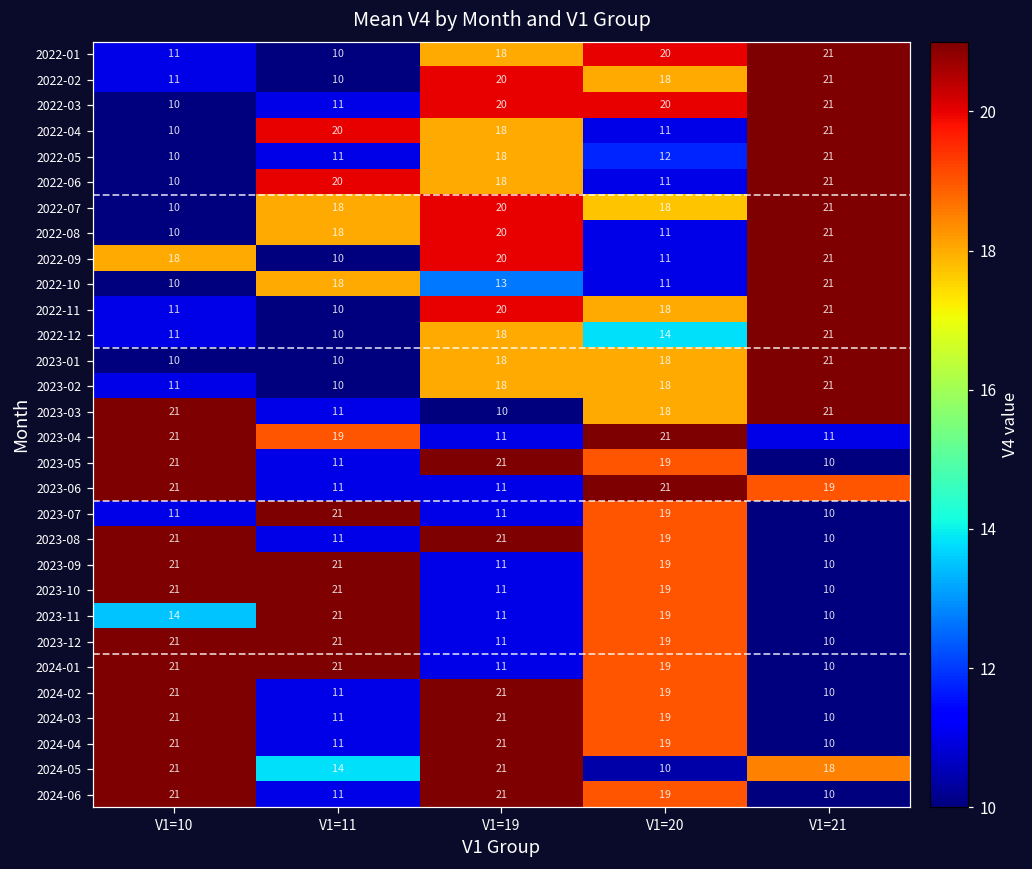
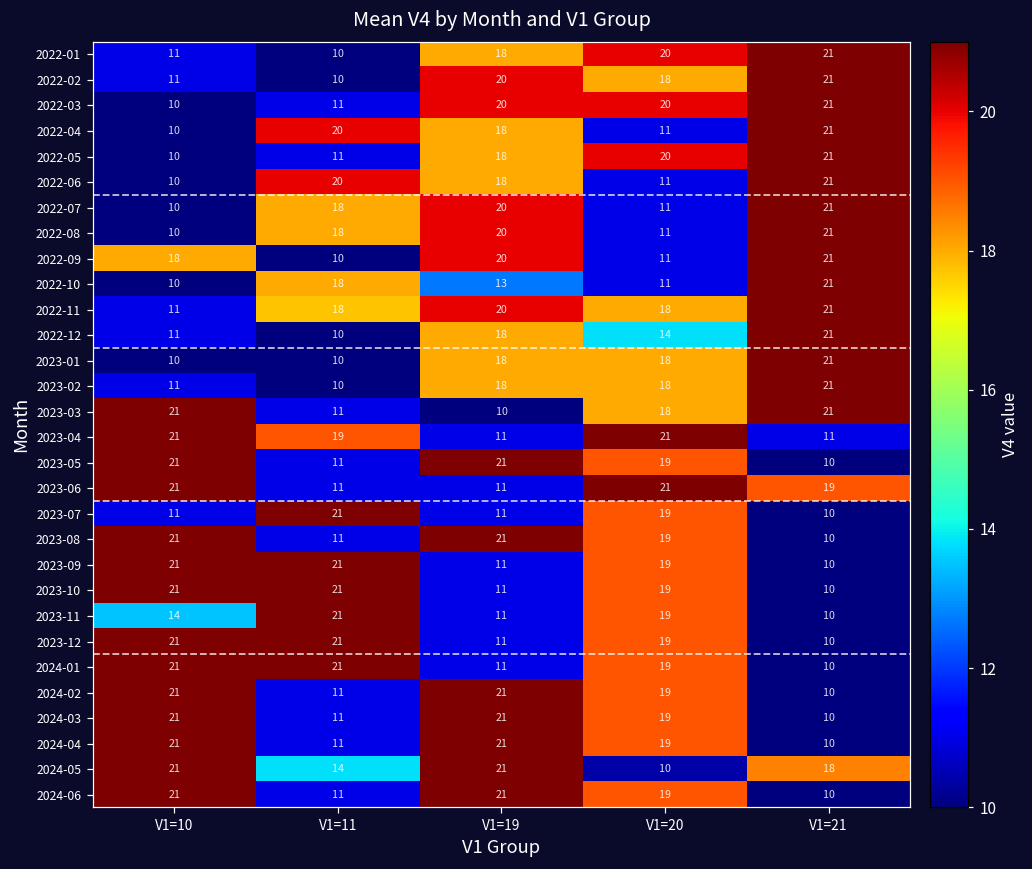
2022-05, V1=20: 12 -> 20
2022-07, V1=20: 18 -> 11
2022-11, V1=11: 10 -> 18
